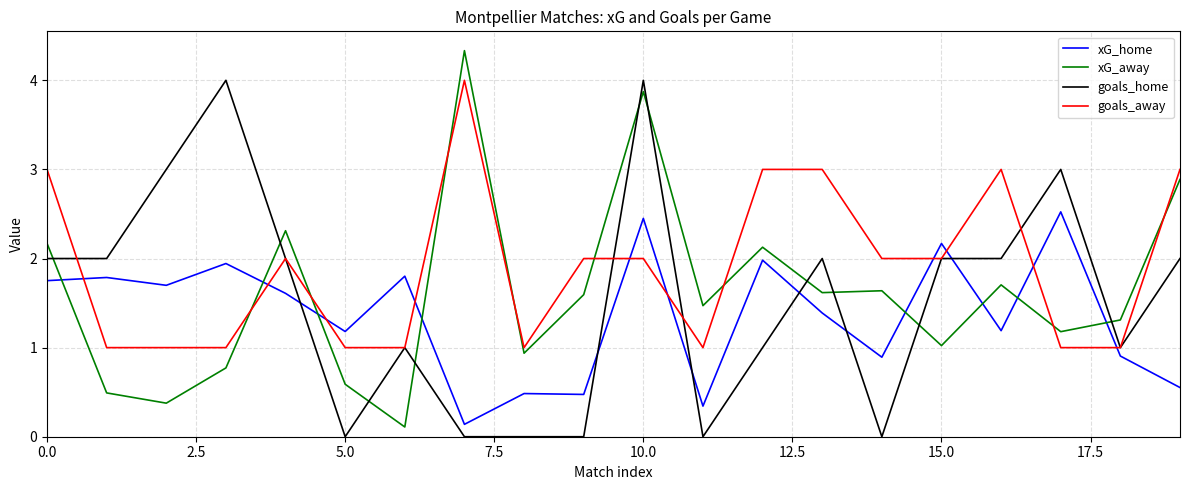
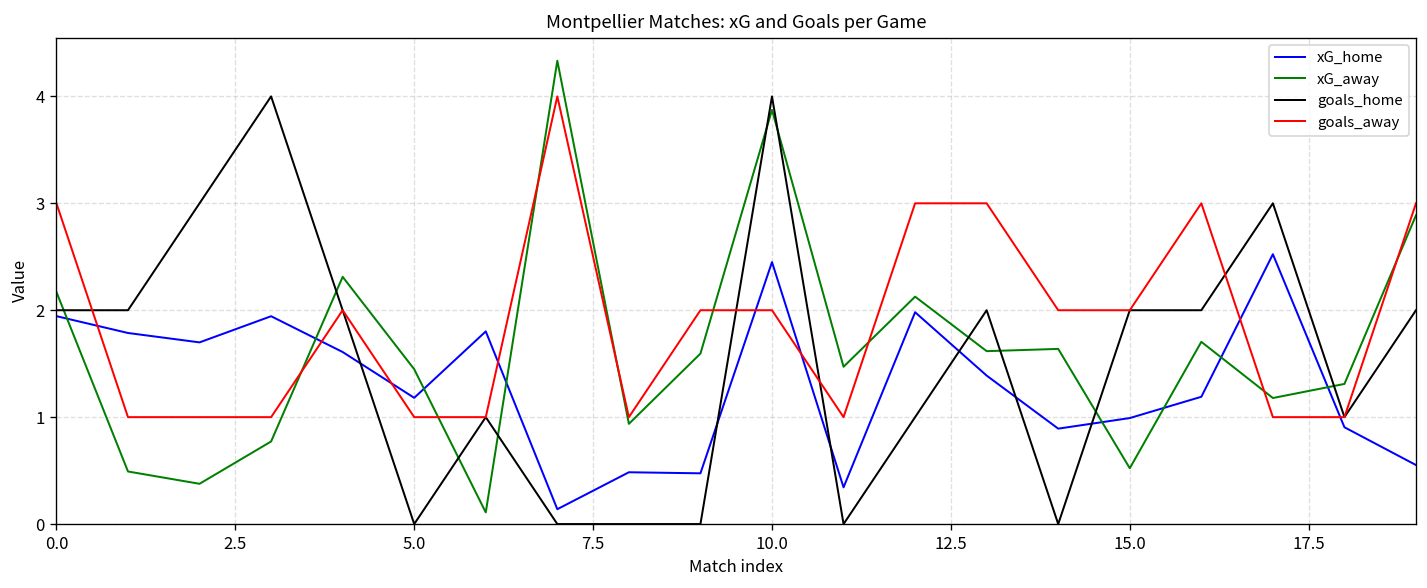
xG_home, 0.0: 1.8 -> 1.9
xG_away, 5.0: 0.6 -> 1.4
xG_home, 15.0: 2.2 -> 1.0
xG_away, 15.0: 1.0 -> 0.5
